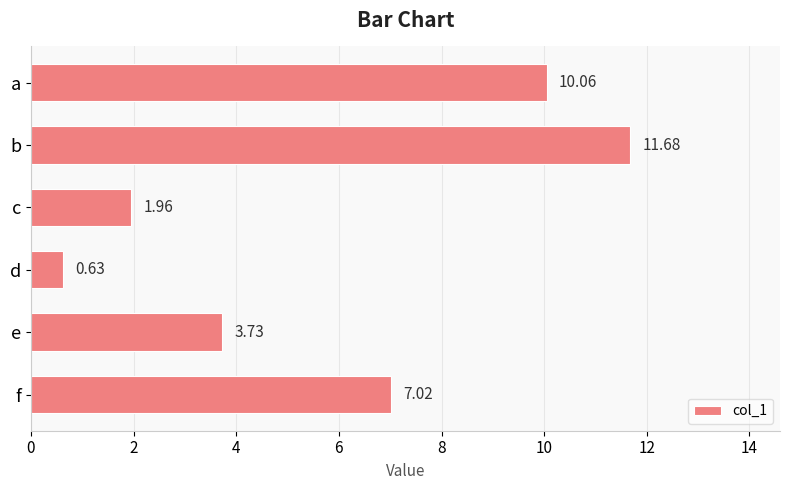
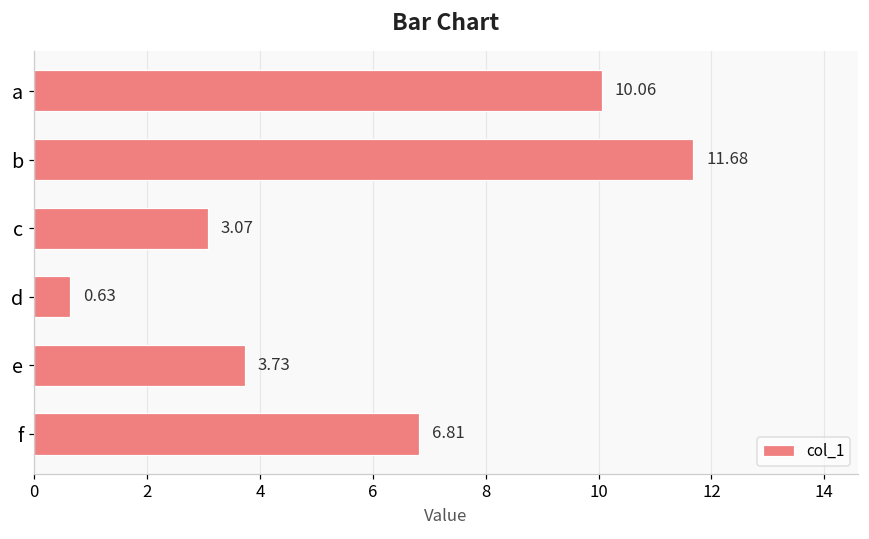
c: 1.96 -> 3.07
f: 7.02 -> 6.81
